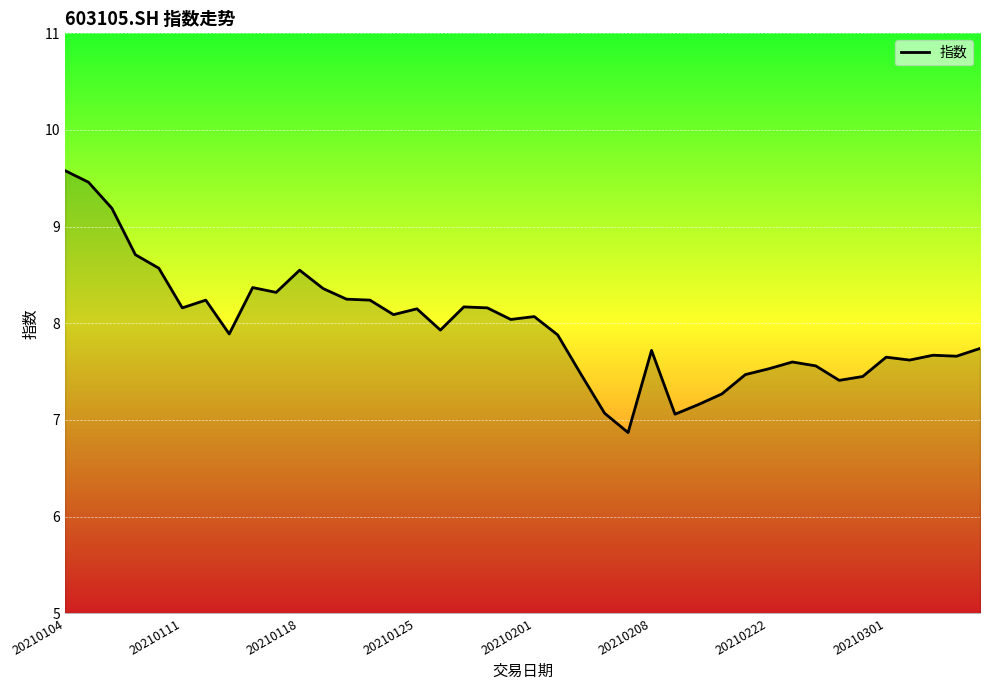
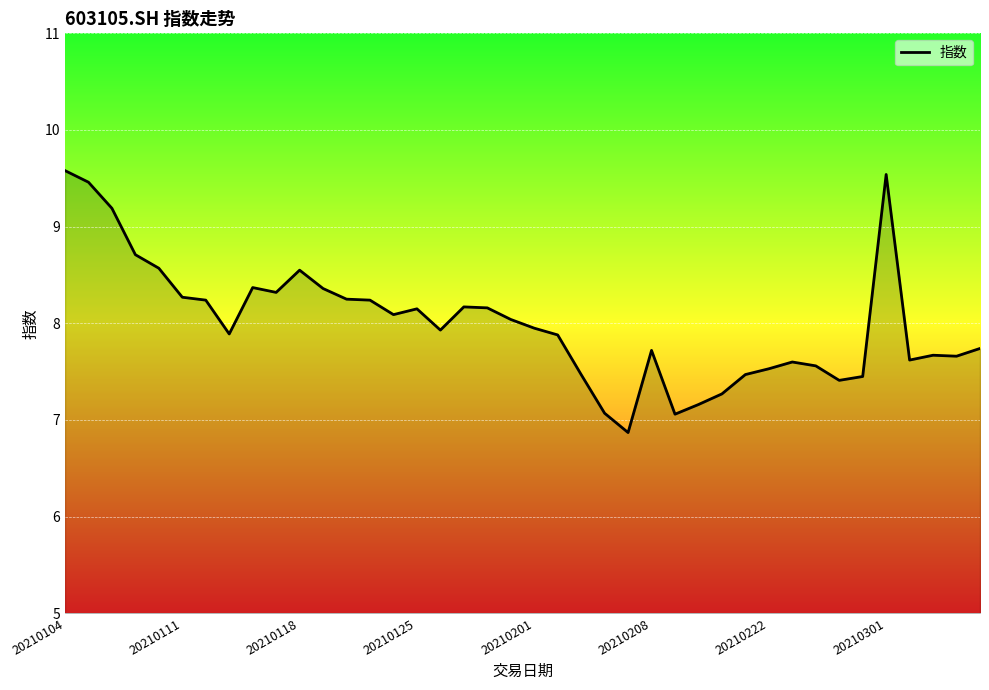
20210111: 8.2 -> 8.3
20210201: 8.1 -> 8.0
20210301: 7.7 -> 9.5
